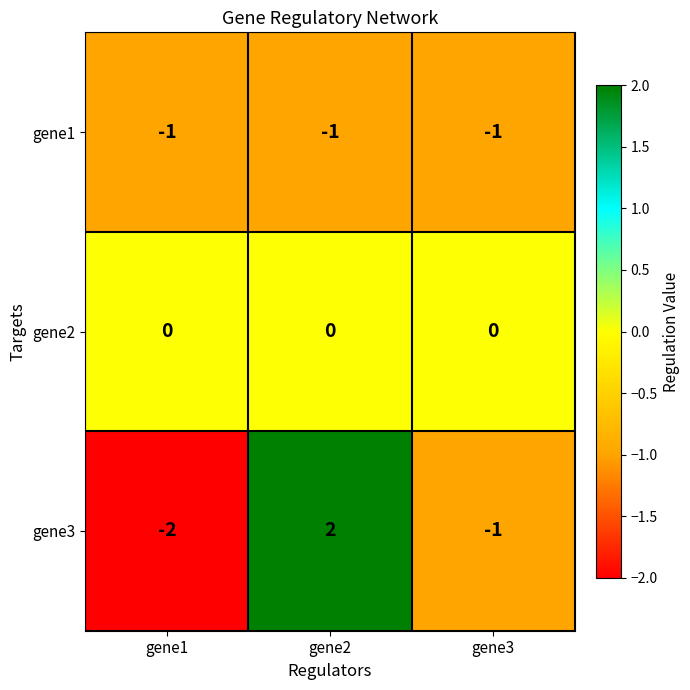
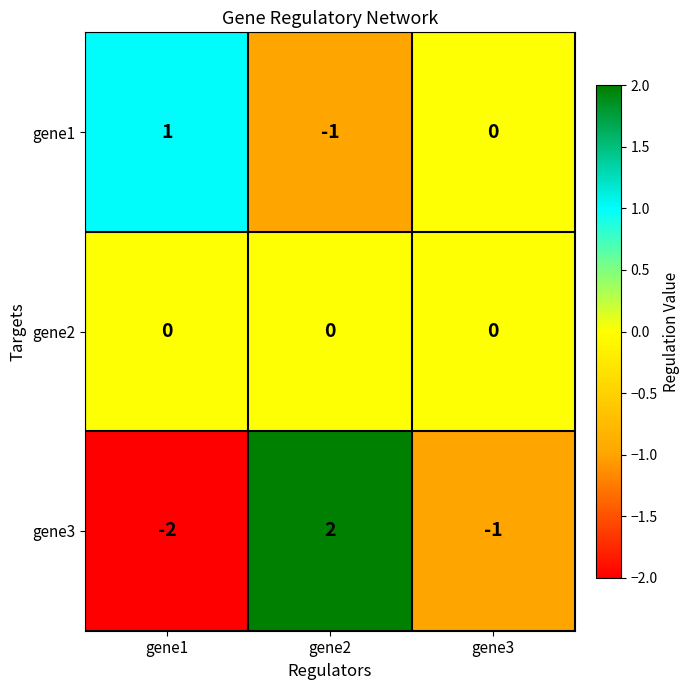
gene1, gene1: -1 -> 1
gene1, gene3: -1 -> 0
